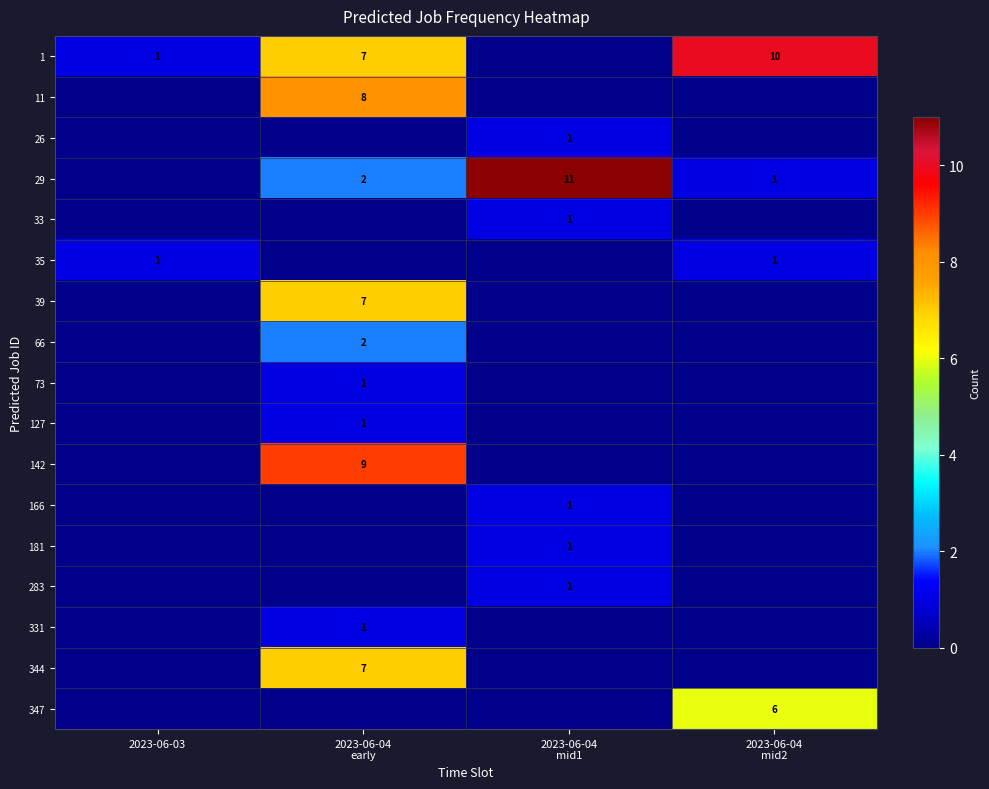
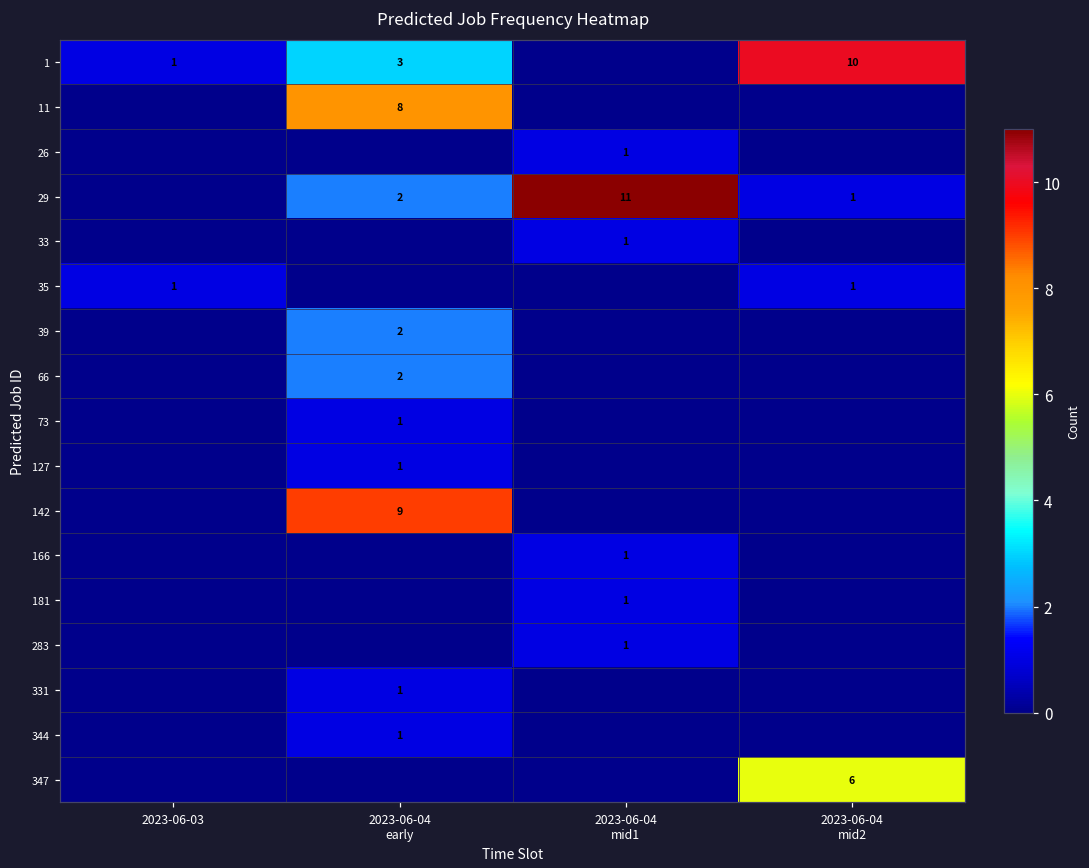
1, 2023-06-04 early: 7 -> 3
39, 2023-06-04 early: 7 -> 2
344, 2023-06-04 early: 7 -> 1
